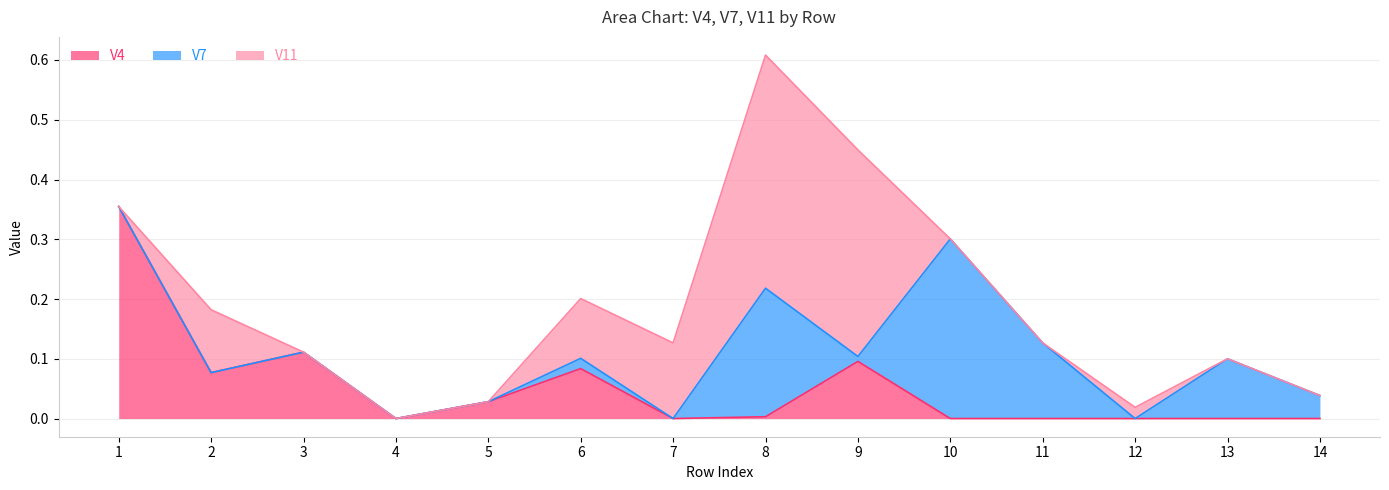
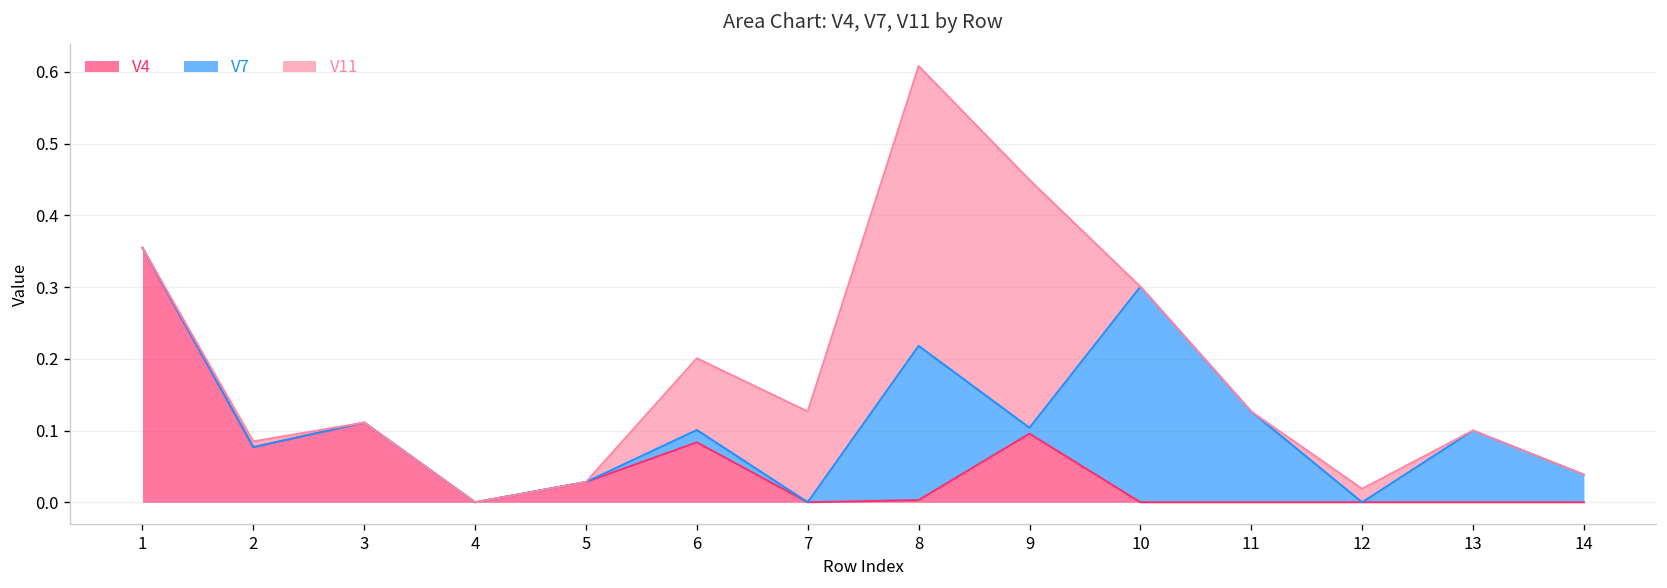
V11, 2: 0.11 -> 0.01
